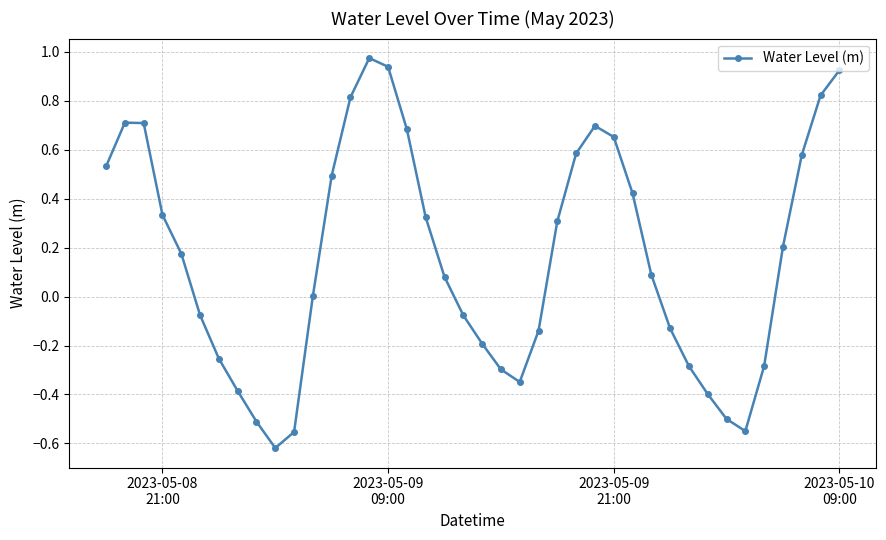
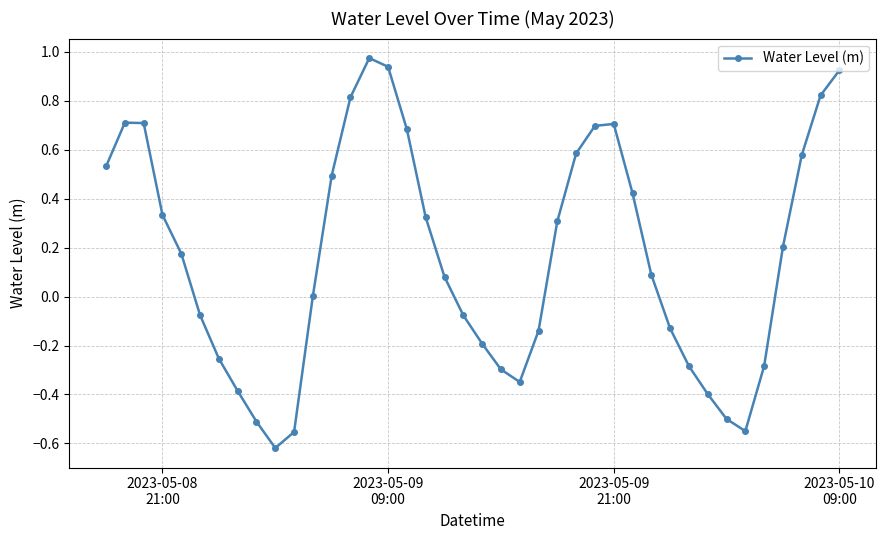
2023-05-09 21:00: 0.65 -> 0.71
